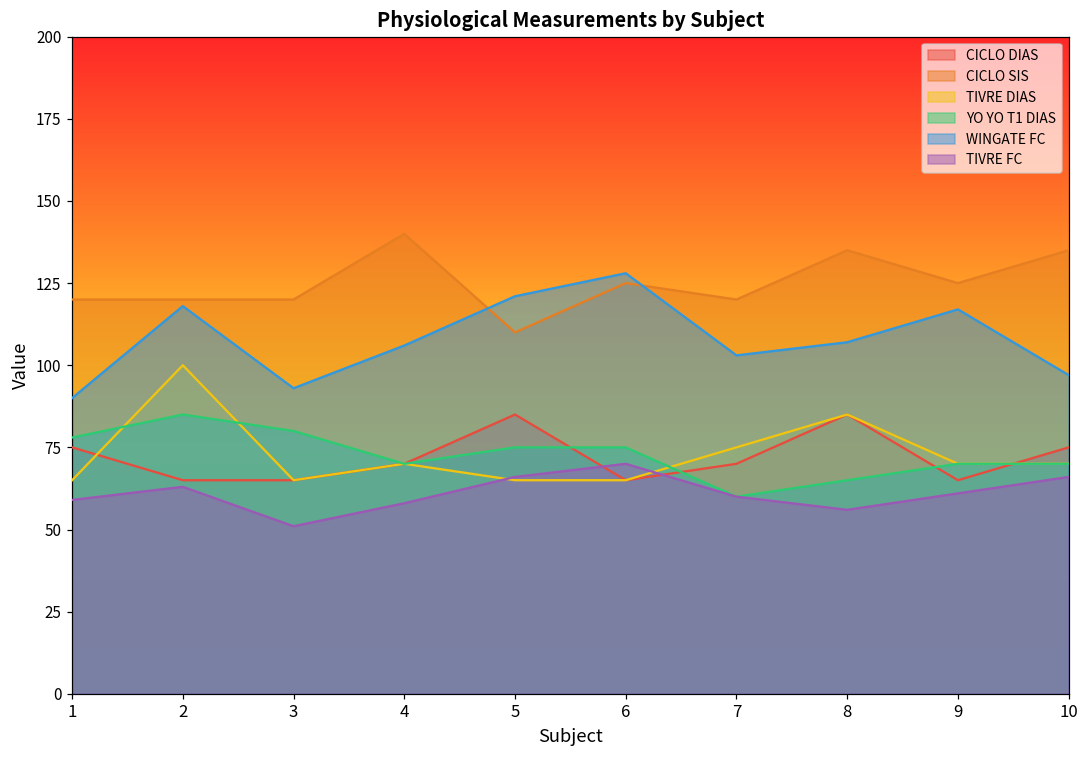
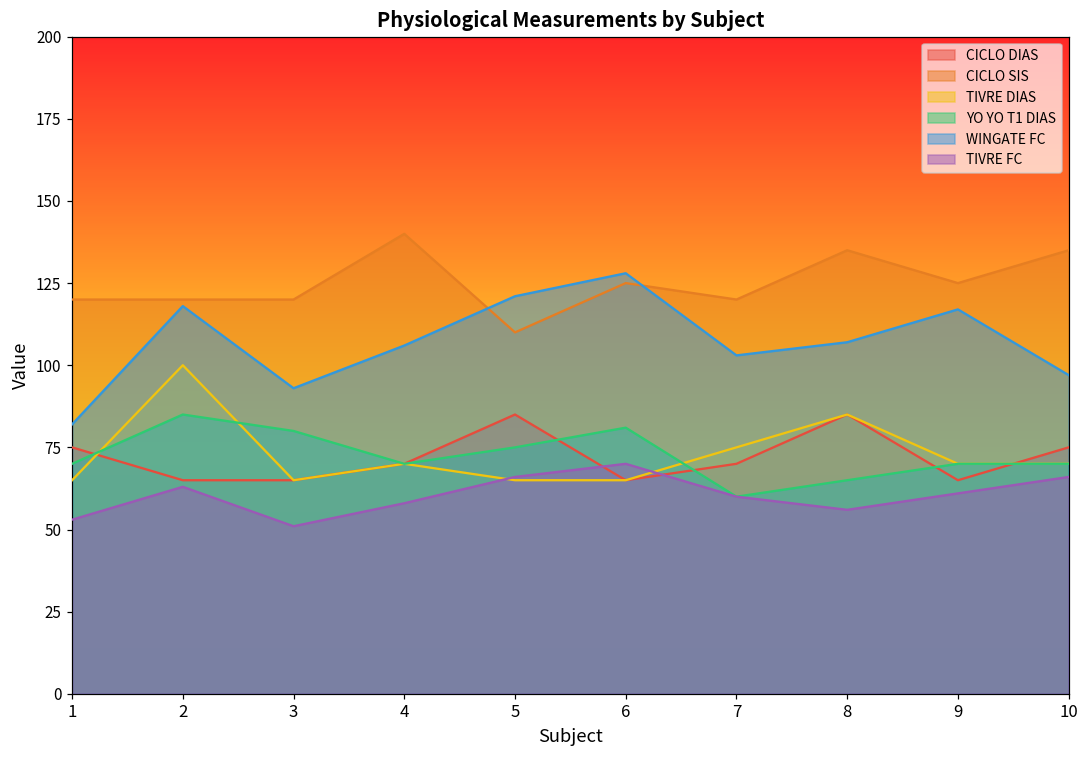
YO YO T1 DIAS, 1: 78 -> 70
WINGATE FC, 1: 90 -> 82
TIVRE FC, 1: 59 -> 53
YO YO T1 DIAS, 6: 75 -> 81
